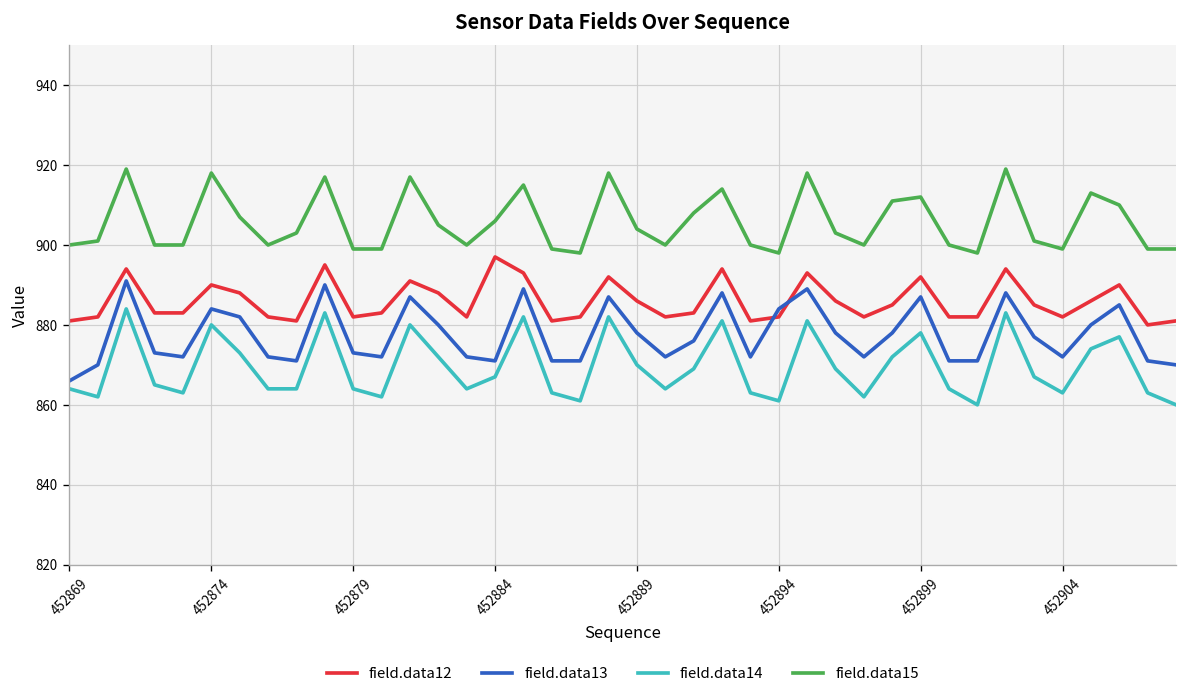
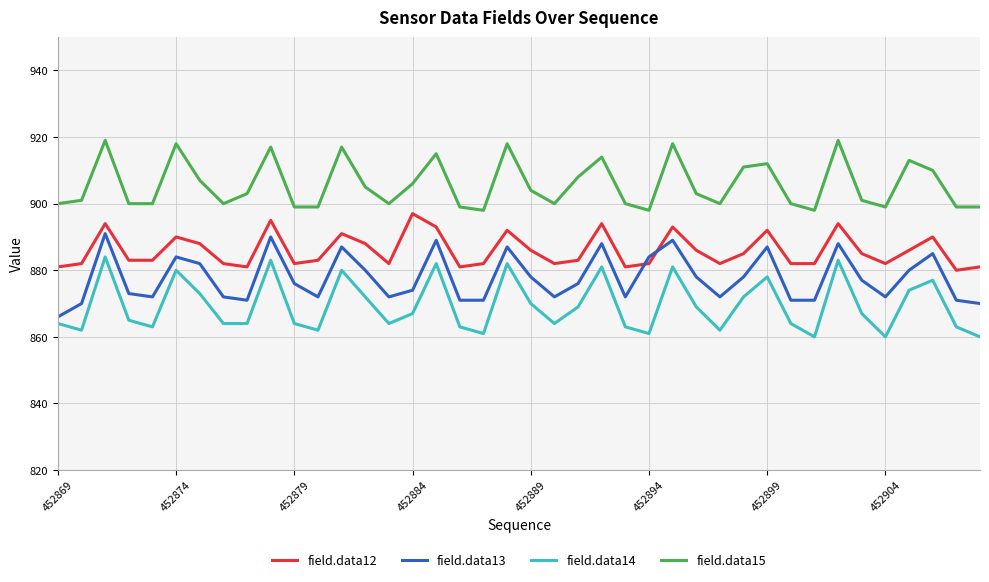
field.data13, 452879: 873 -> 876
field.data13, 452884: 871 -> 874
field.data14, 452904: 863 -> 860
